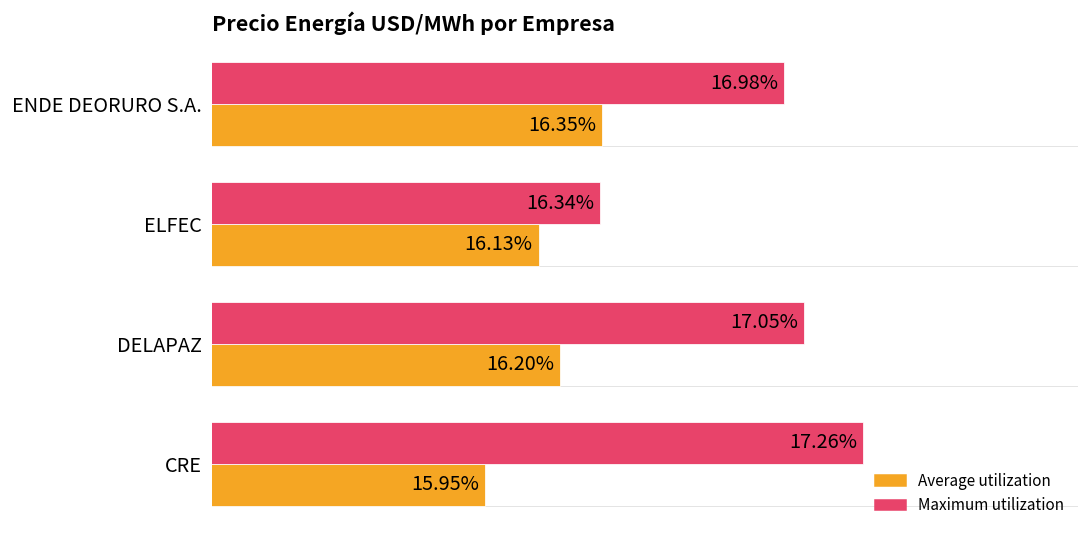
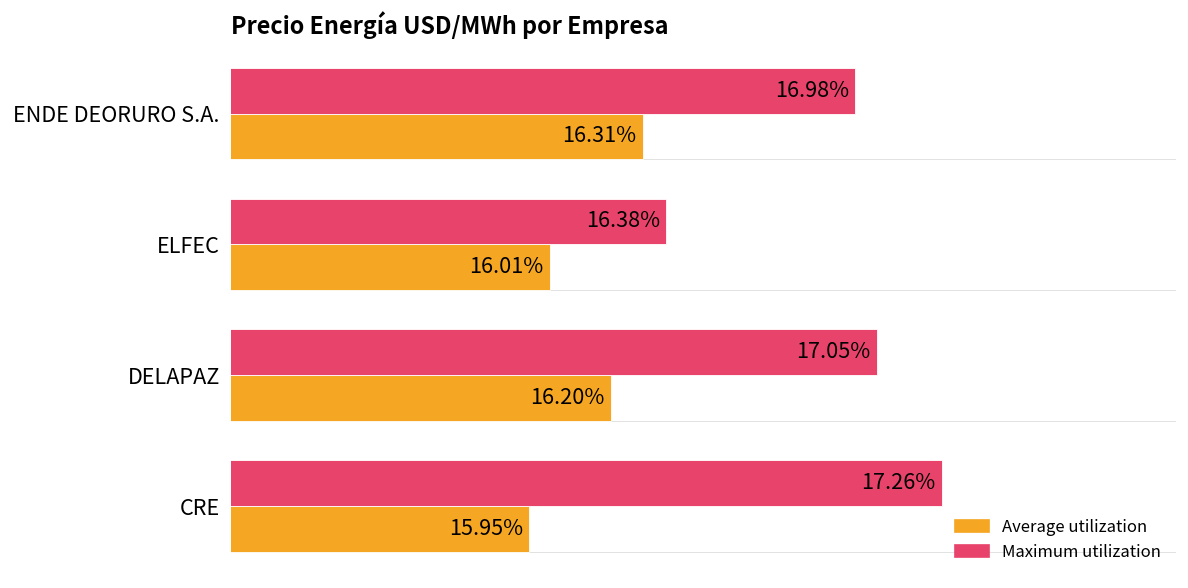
Average utilization, ENDE DEORURO S.A.: 16.35% -> 16.31%
Maximum utilization, ELFEC: 16.34% -> 16.38%
Average utilization, ELFEC: 16.13% -> 16.01%
